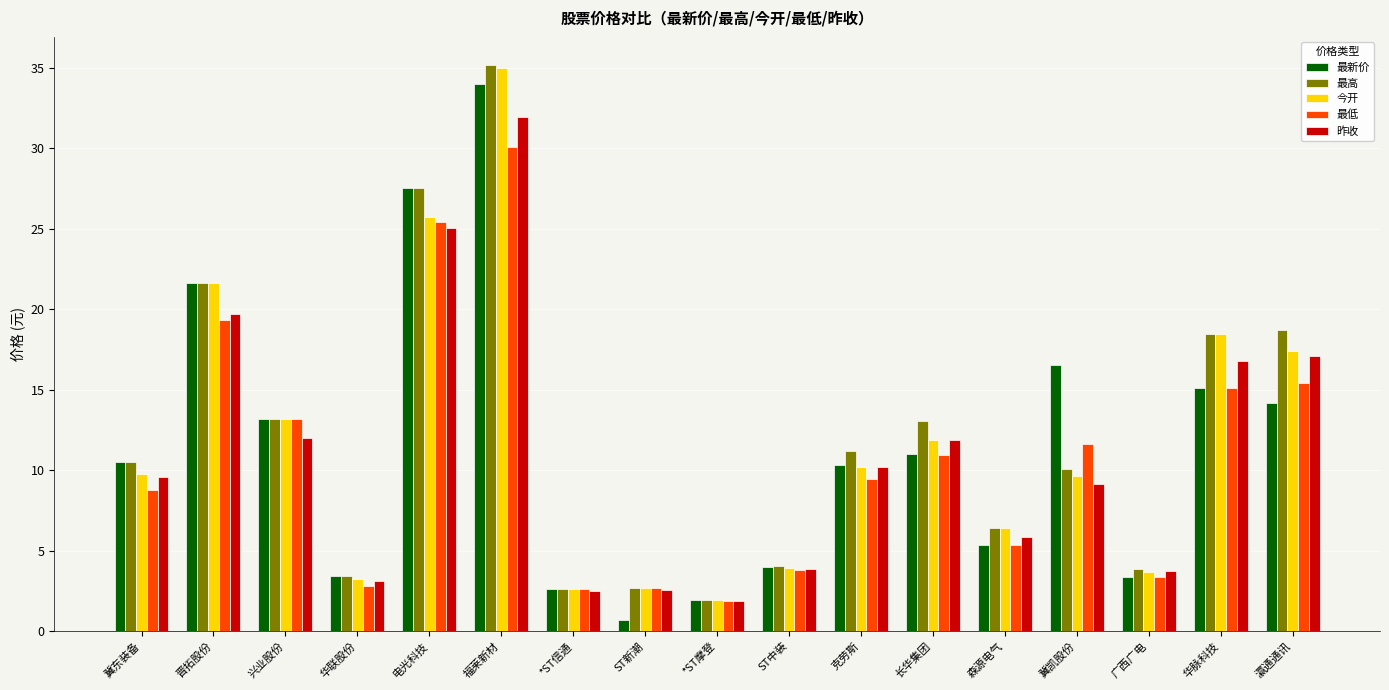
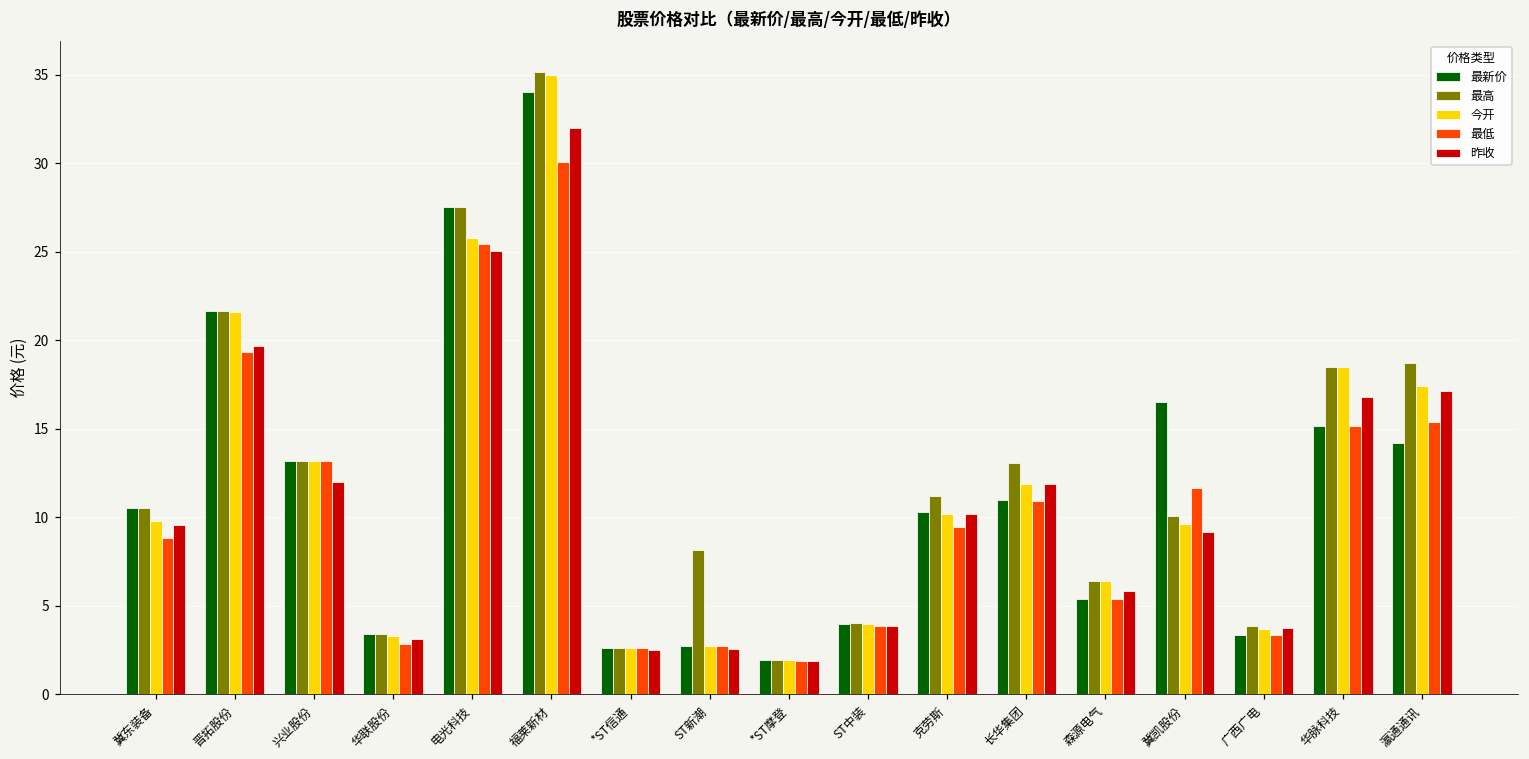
最新价, ST新潮: 0.7 -> 2.7
最高, ST新潮: 2.7 -> 8.1
